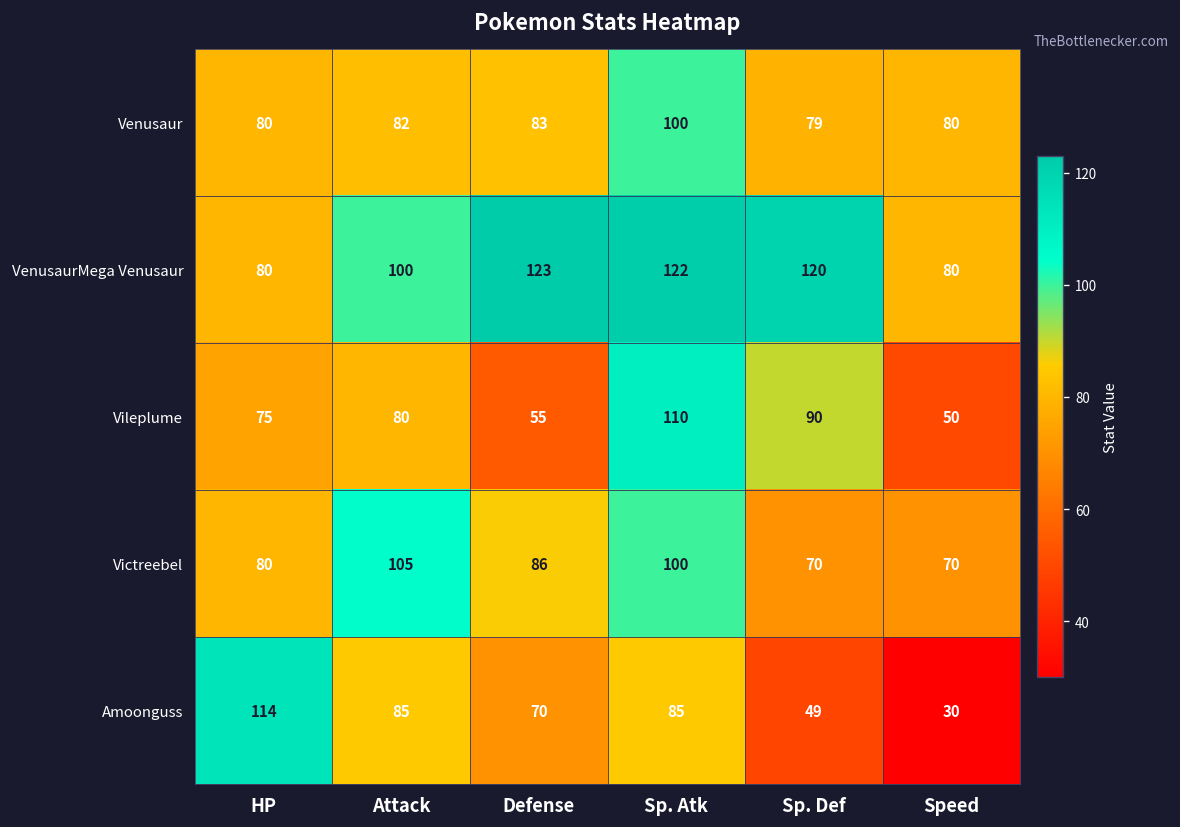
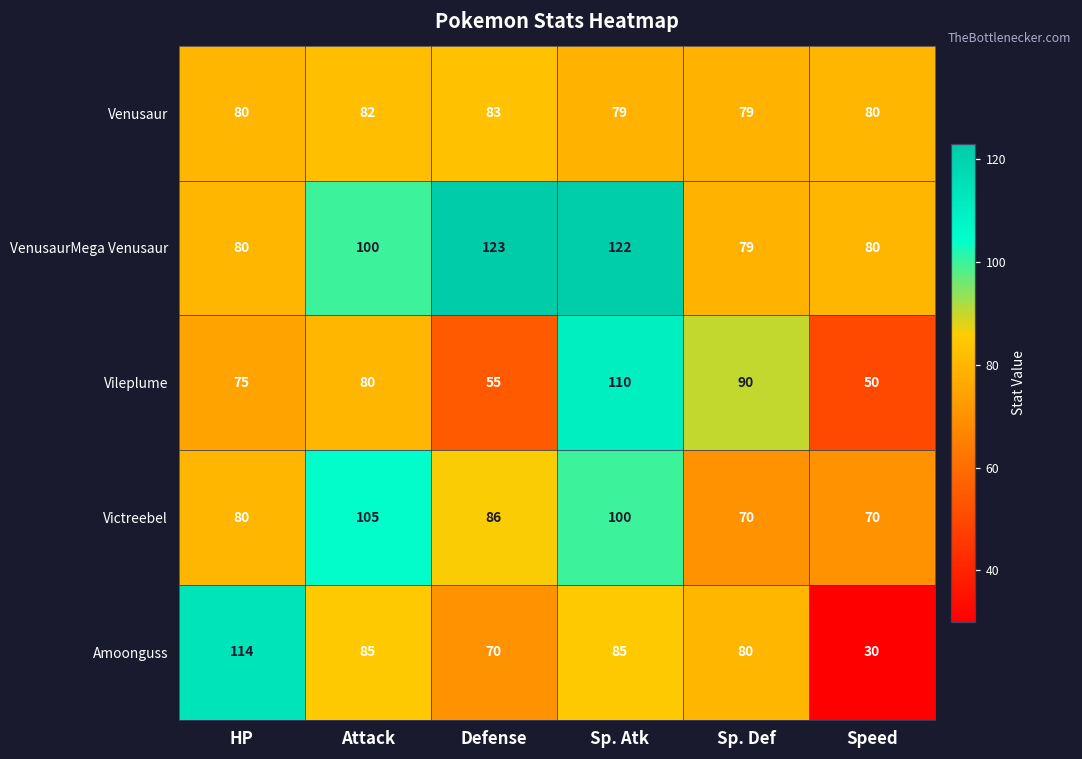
Venusaur, Sp. Atk: 100 -> 79
VenusaurMega Venusaur, Sp. Def: 120 -> 79
Amoonguss, Sp. Def: 49 -> 80
